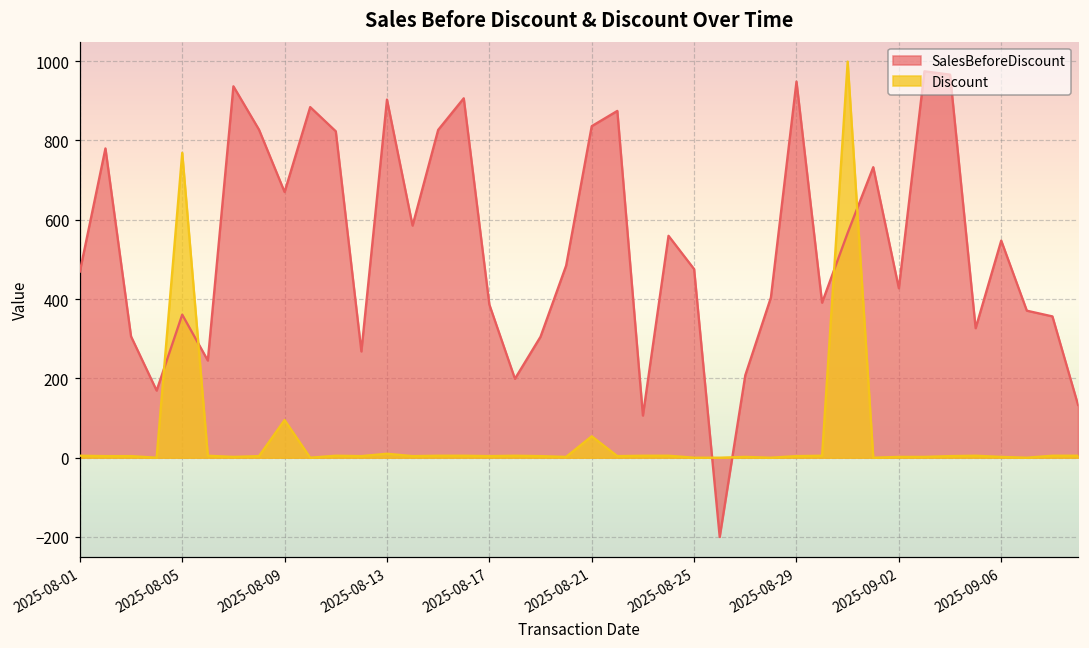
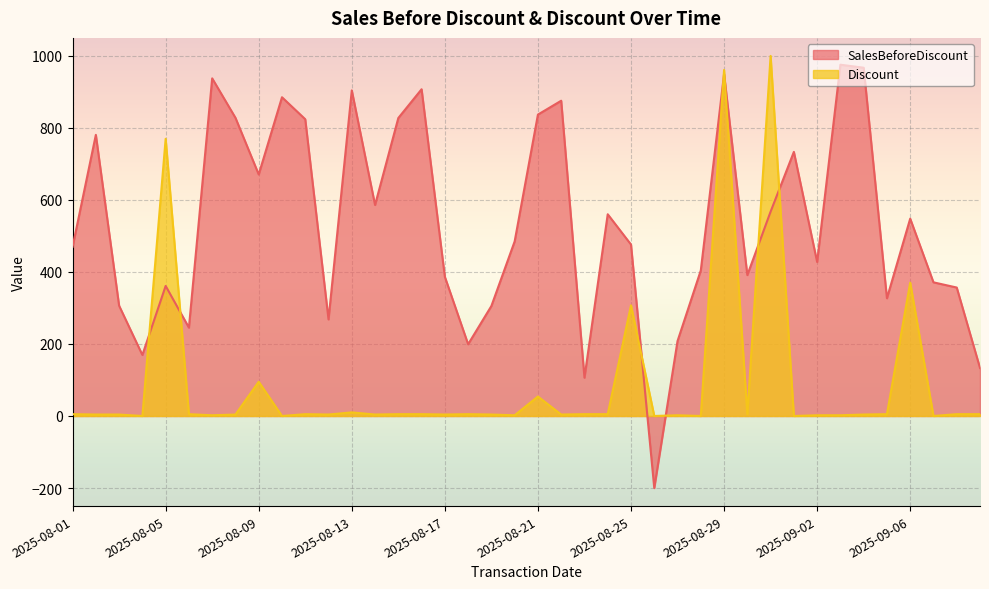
Discount, 2025-08-25: 0 -> 310
Discount, 2025-08-29: 0 -> 960
Discount, 2025-09-06: 0 -> 370
